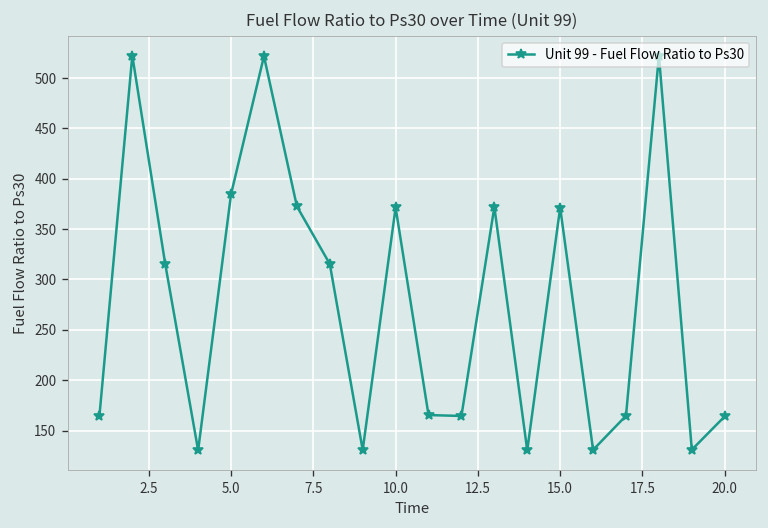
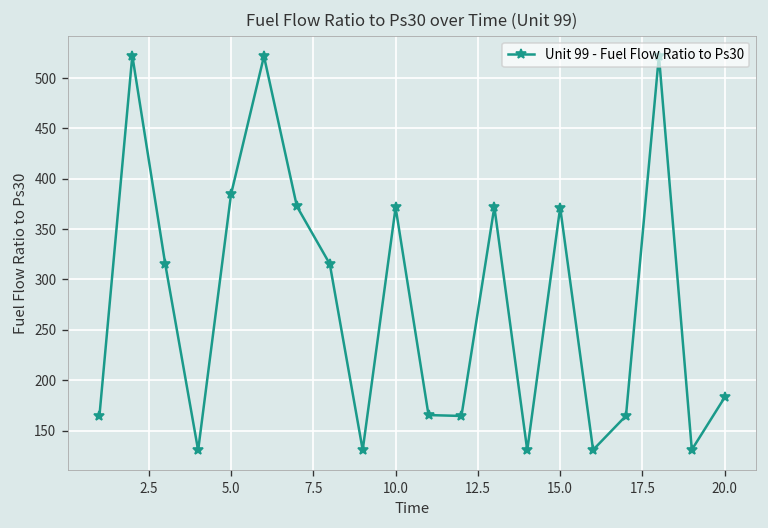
20.0: 160 -> 180
